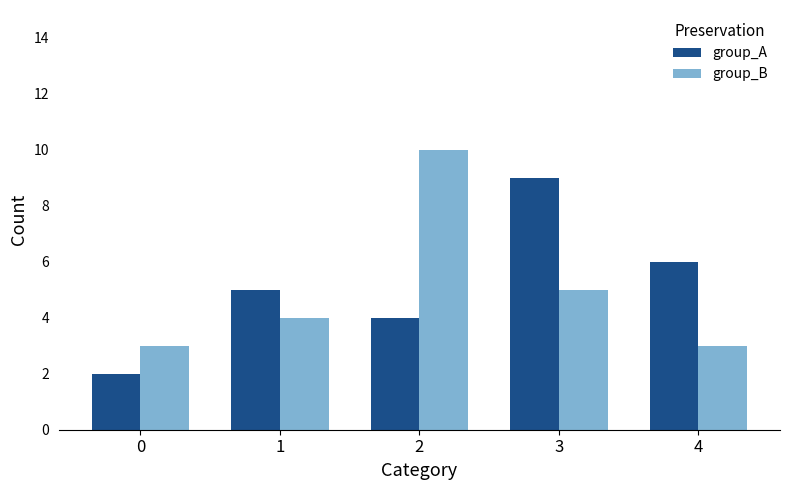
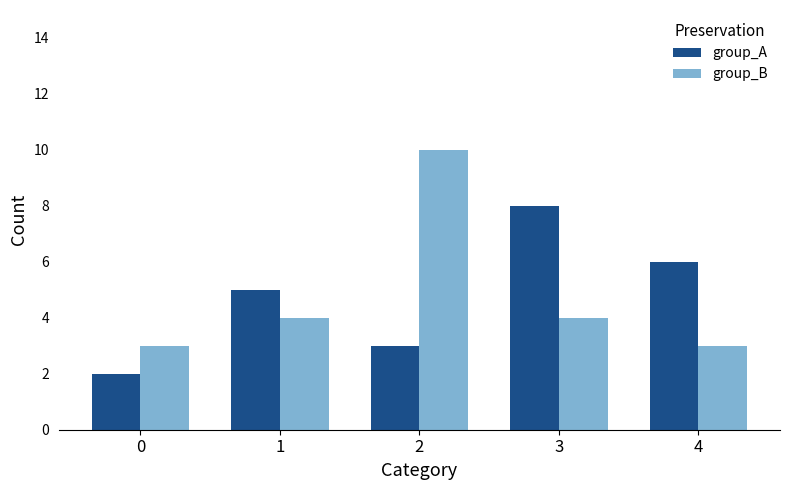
group_A, 2: 4 -> 3
group_A, 3: 9 -> 8
group_B, 3: 5 -> 4
